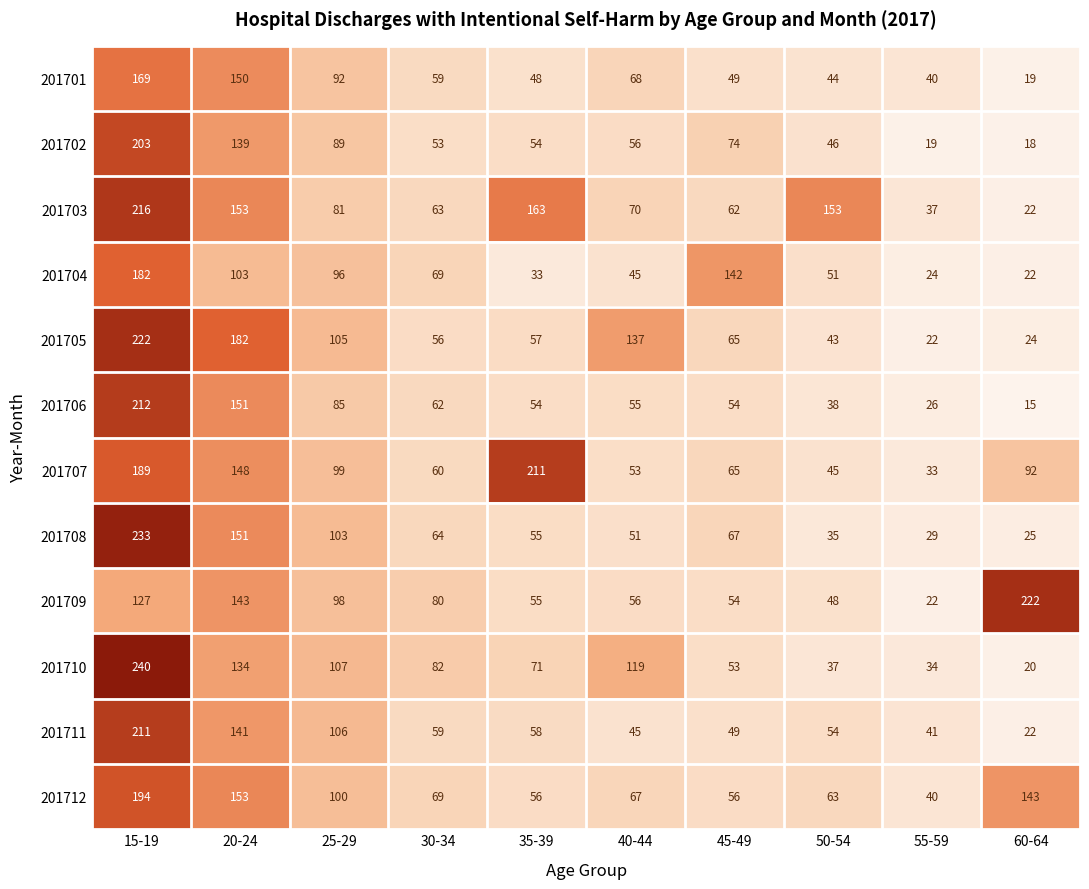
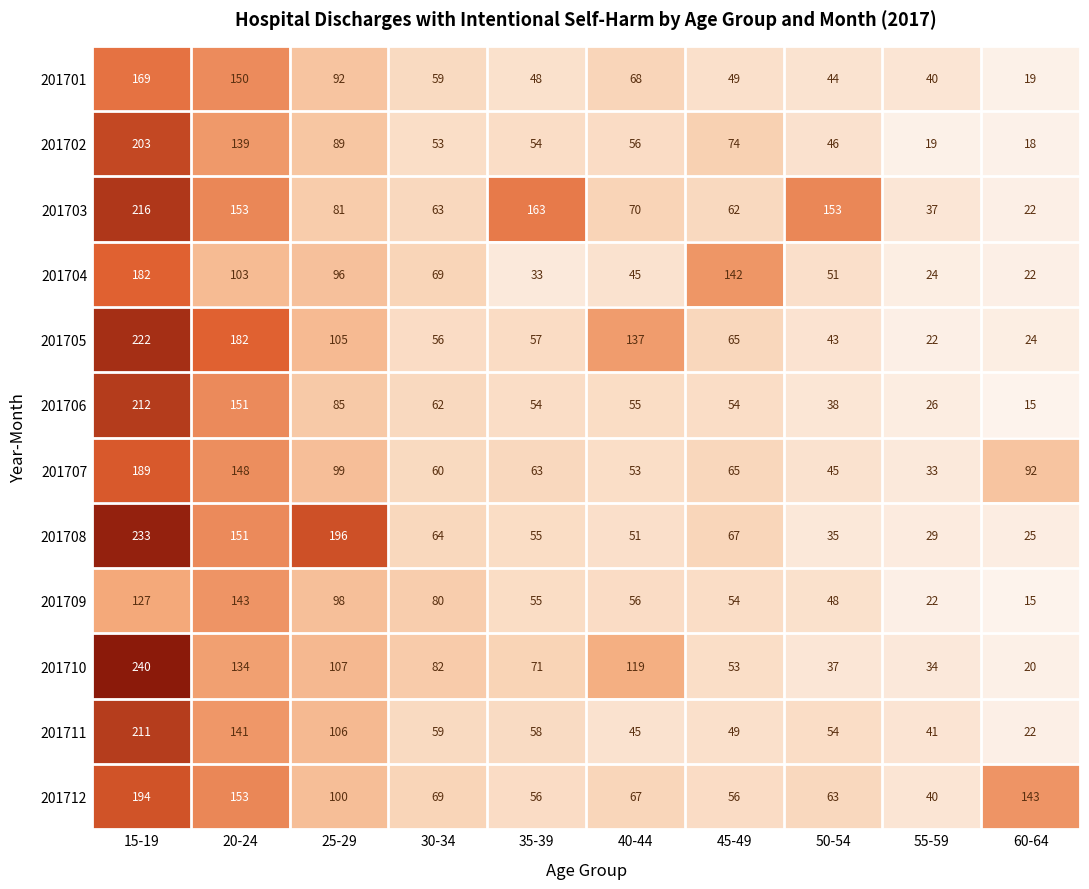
201707, 35-39: 211 -> 63
201708, 25-29: 103 -> 196
201709, 60-64: 222 -> 15
